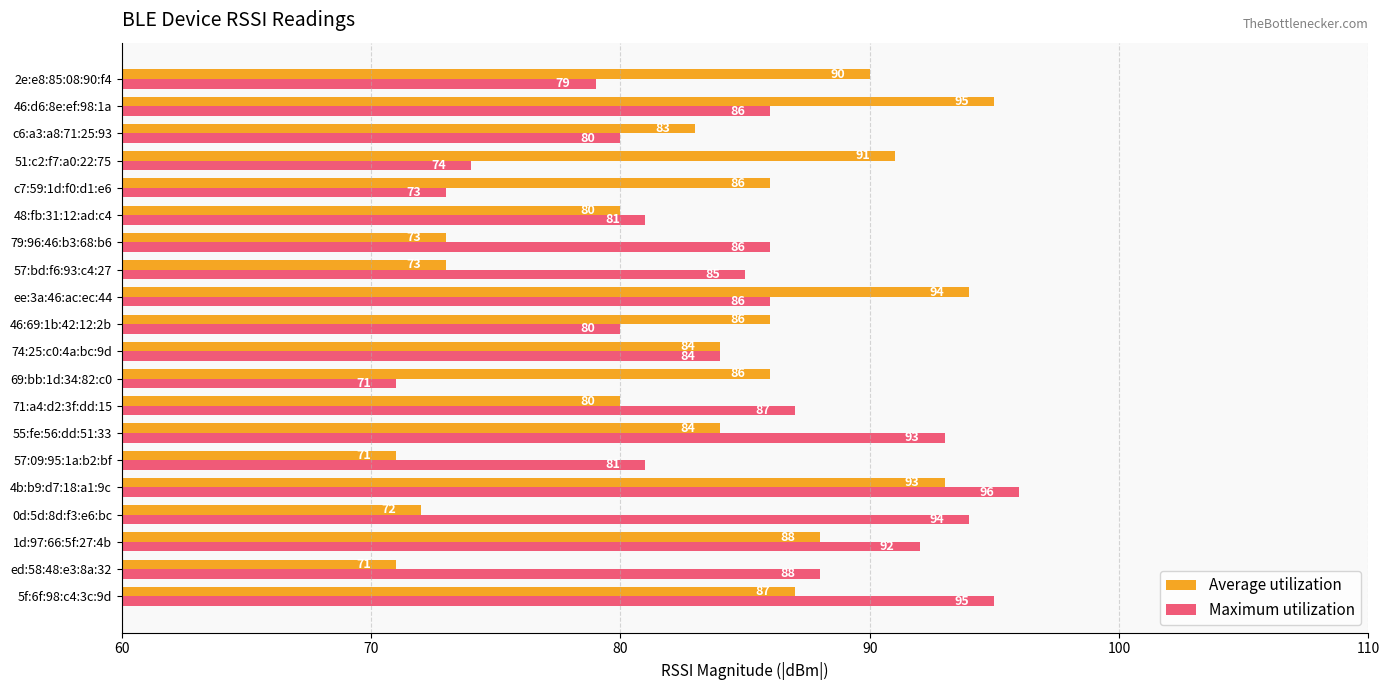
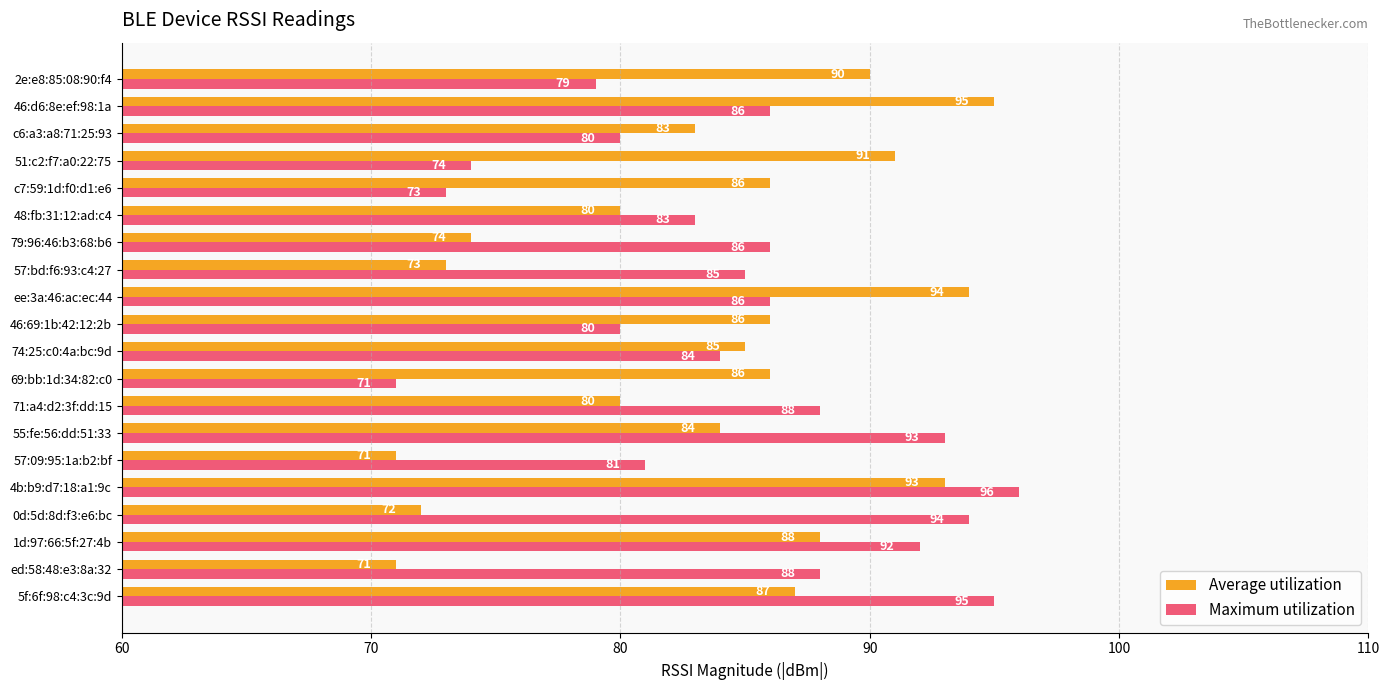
Maximum utilization, 48:fb:31:12:ad:c4: 81 -> 83
Average utilization, 79:96:46:b3:68:b6: 73 -> 74
Average utilization, 74:25:c0:4a:bc:9d: 84 -> 85
Maximum utilization, 71:a4:d2:3f:dd:15: 87.0 -> 88.0
